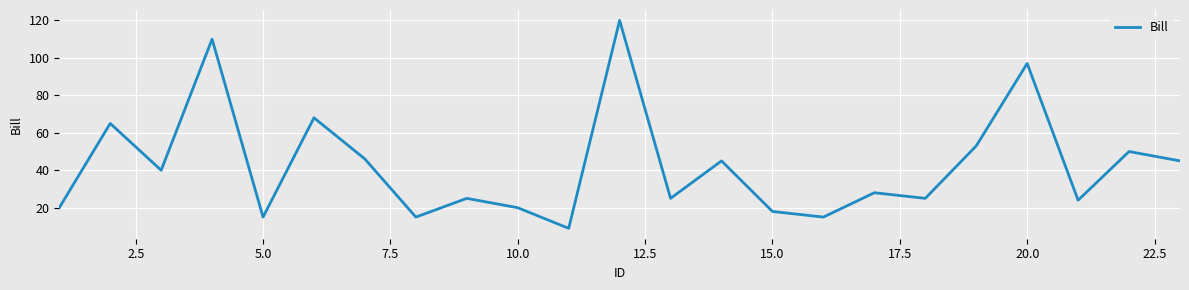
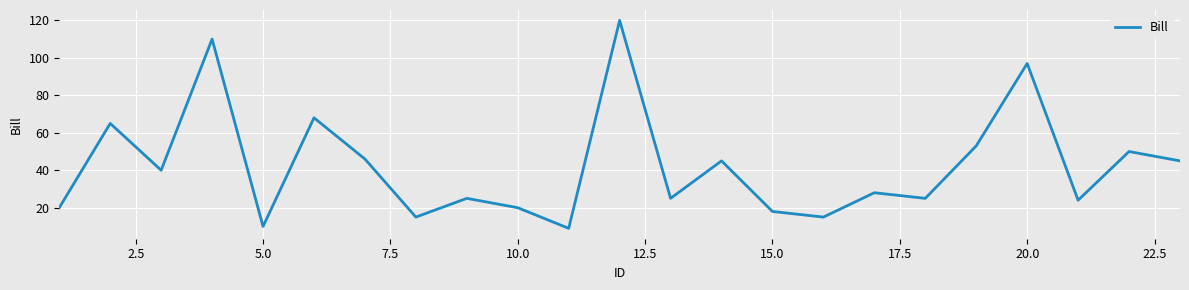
5.0: 15 -> 10
